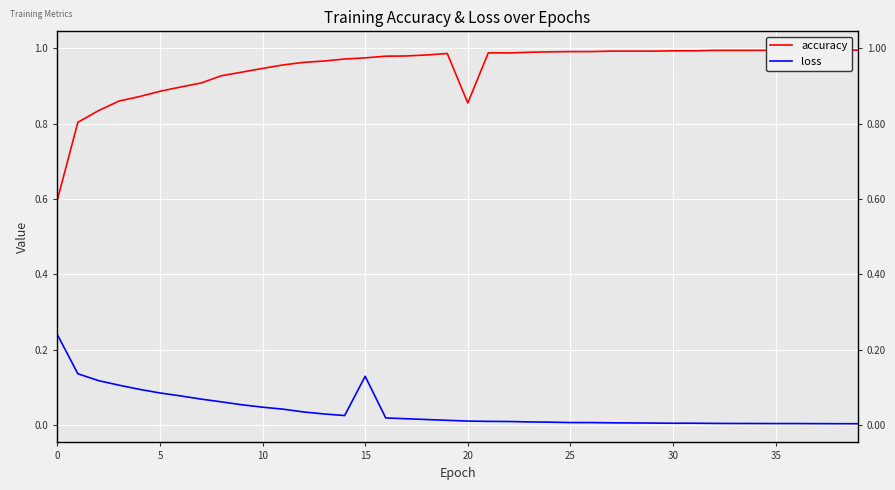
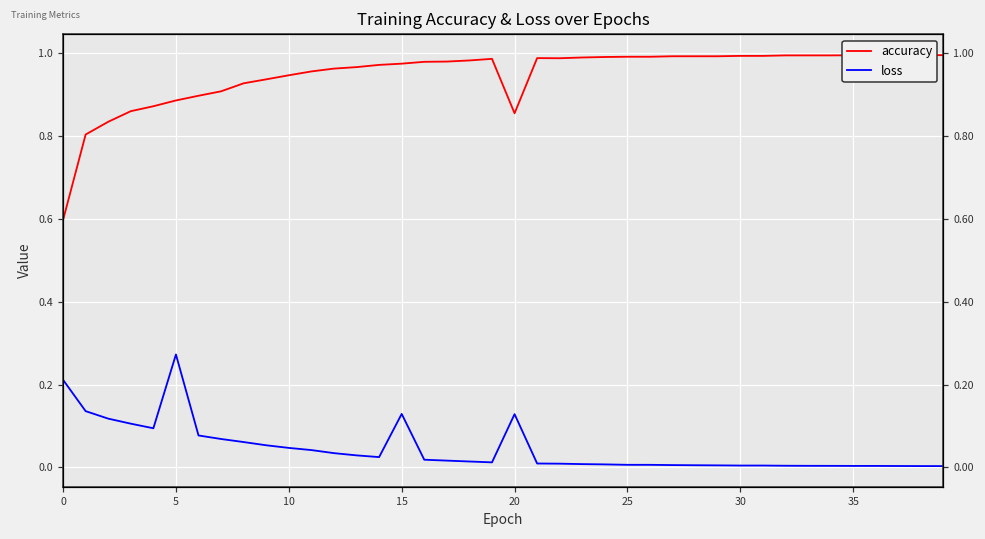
loss, 0: 0.24 -> 0.21
loss, 5: 0.08 -> 0.27
loss, 20: 0.01 -> 0.13
